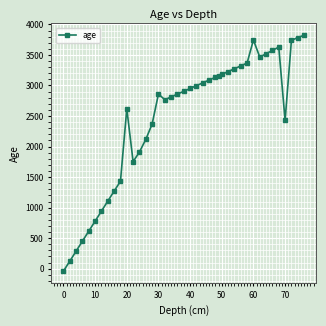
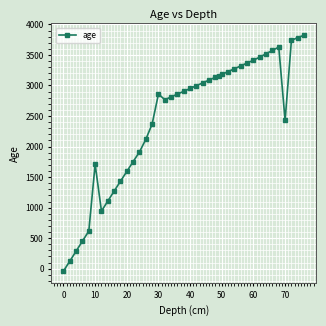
10: 800 -> 1700
20: 2600 -> 1600
60: 3700 -> 3400
